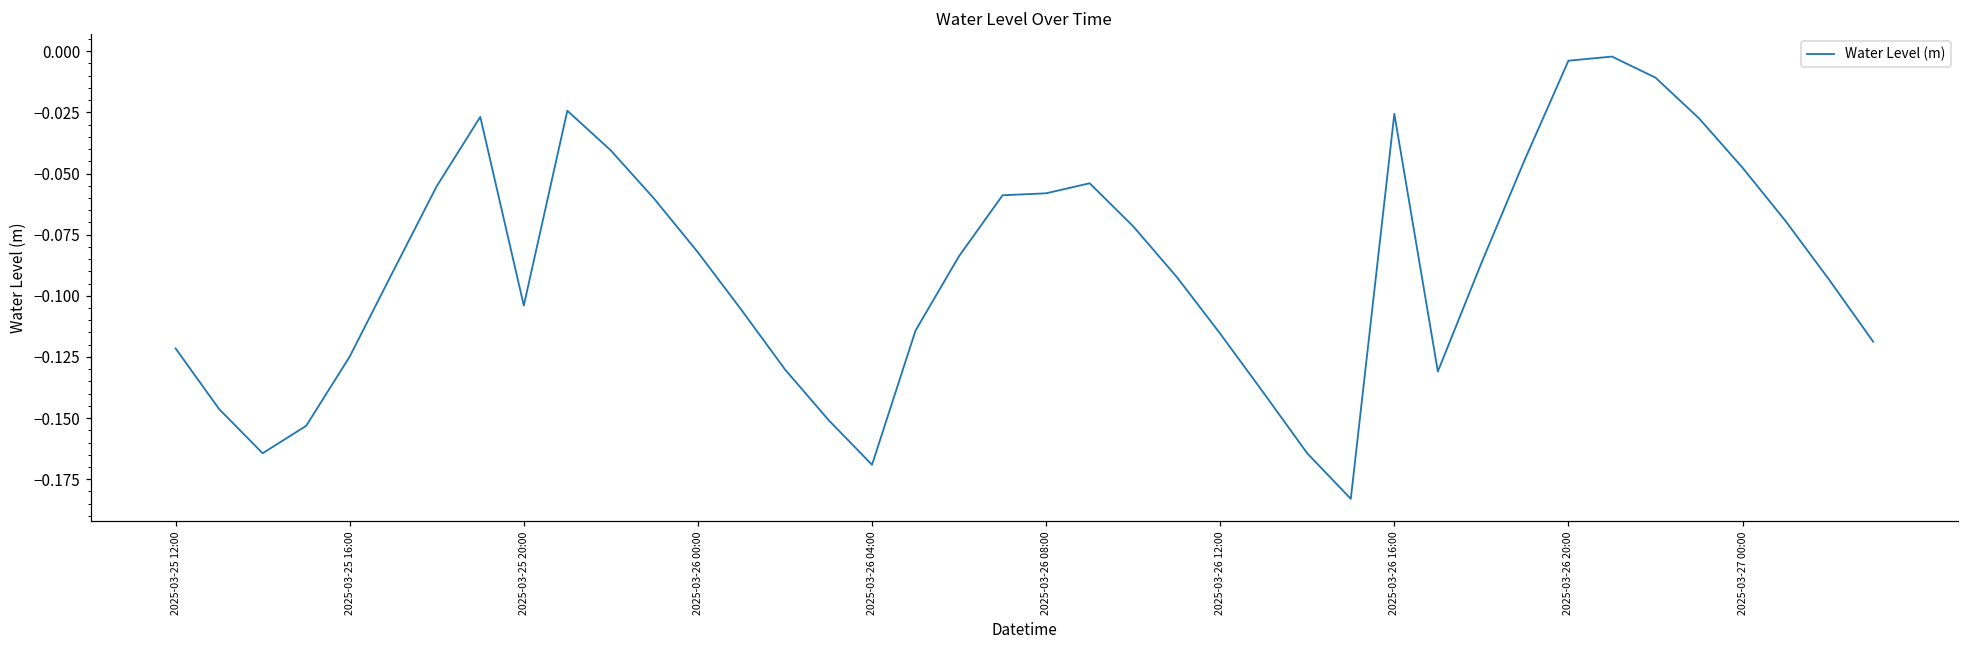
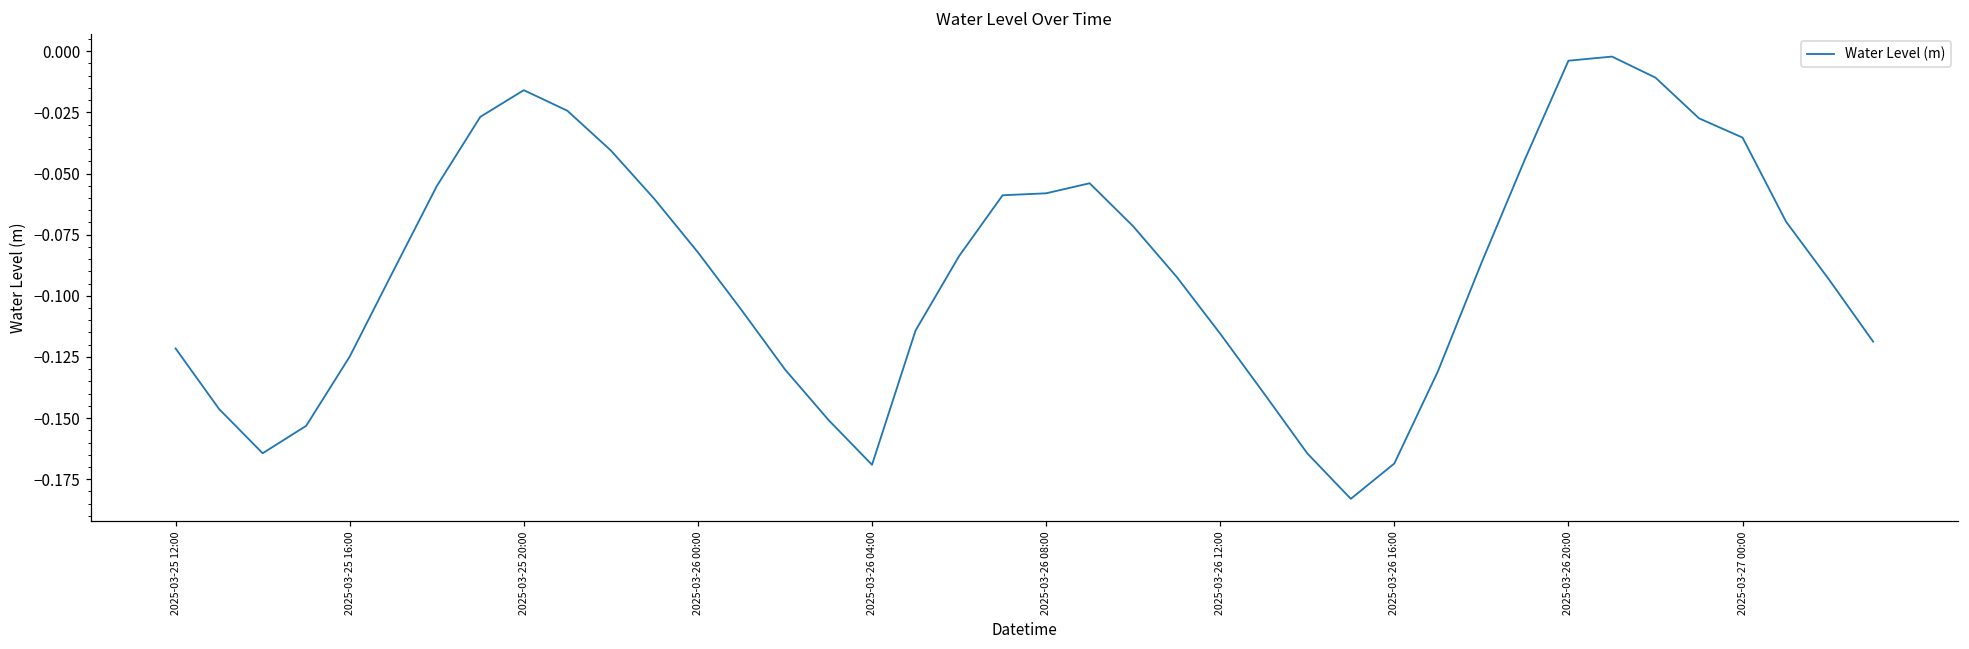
2025-03-25 20:00: -0.104 -> -0.016
2025-03-26 16:00: -0.026 -> -0.169
2025-03-27 00:00: -0.048 -> -0.035
